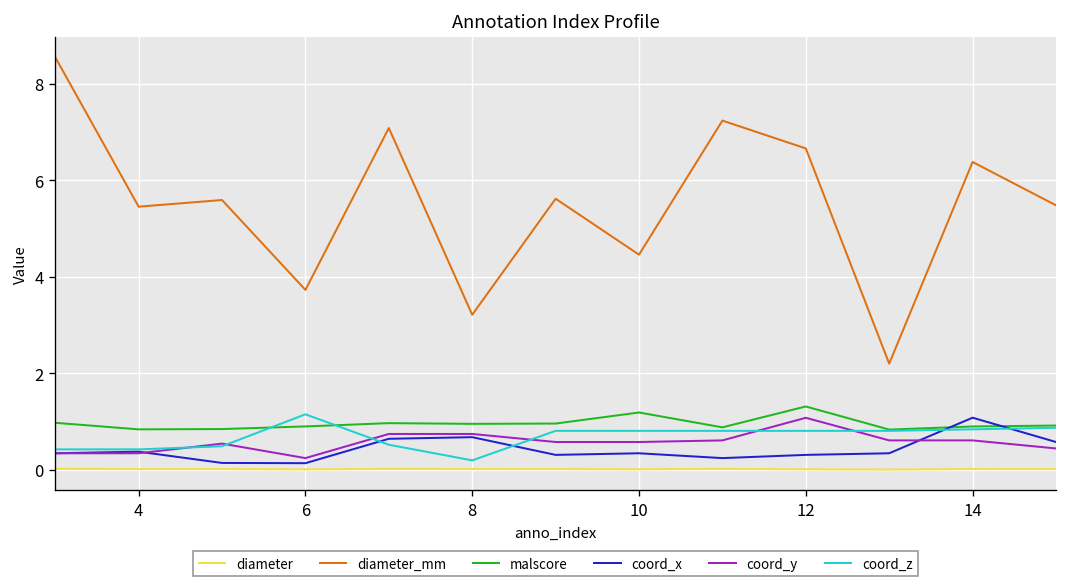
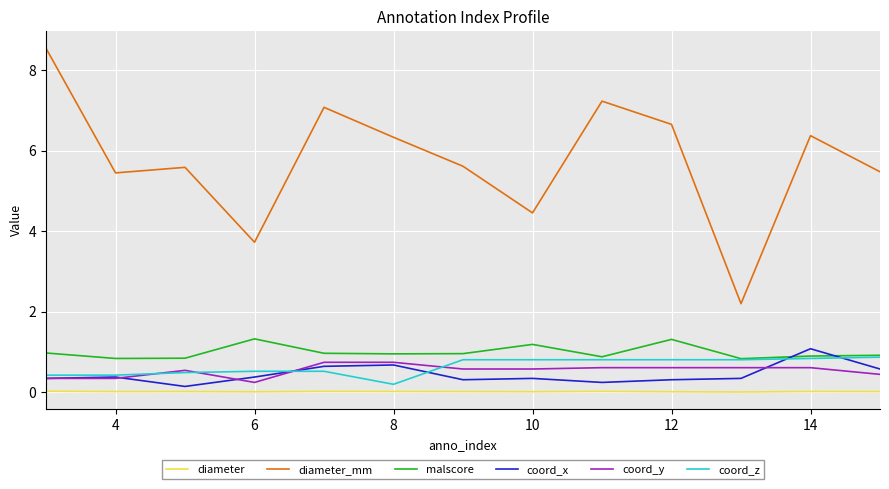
malscore, 6: 0.9 -> 1.3
coord_x, 6: 0.1 -> 0.4
coord_z, 6: 1.2 -> 0.5
diameter_mm, 8: 3.2 -> 6.3
coord_y, 12: 1.1 -> 0.6
